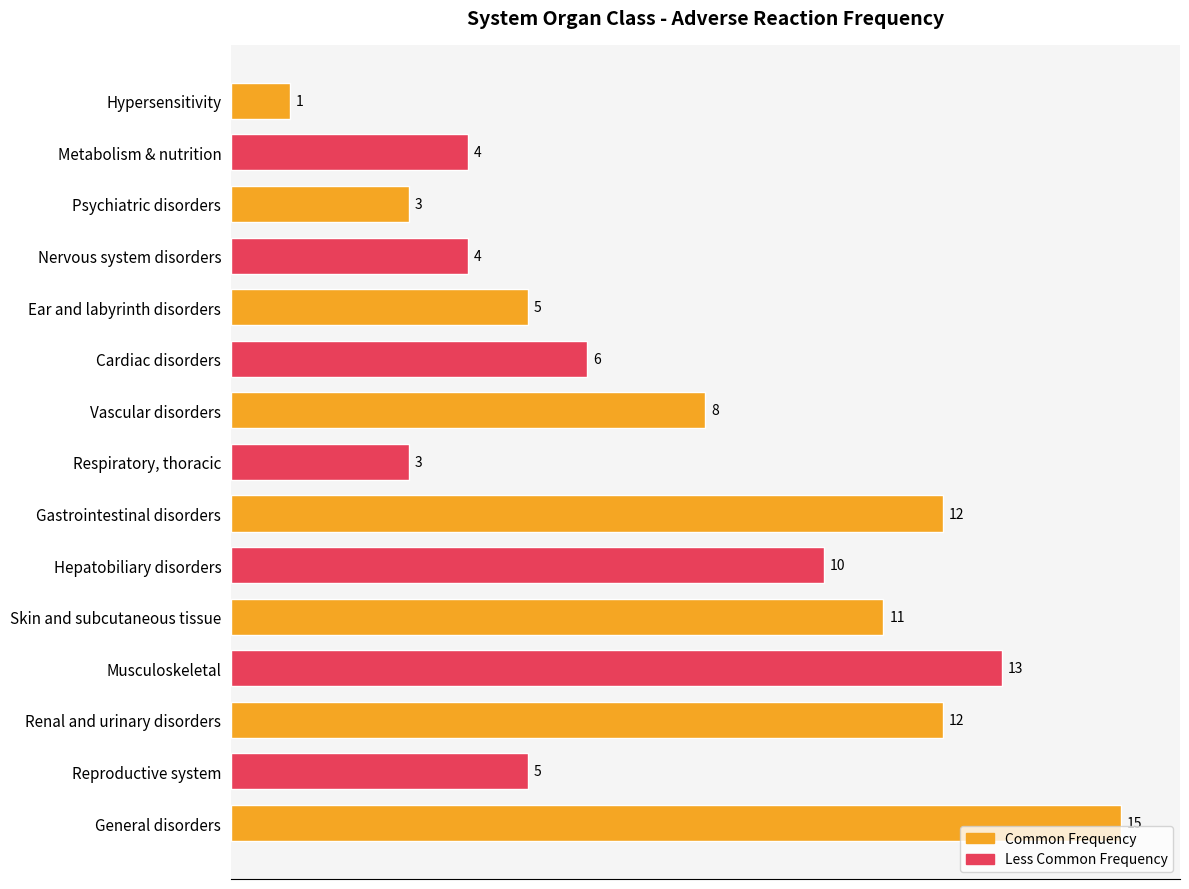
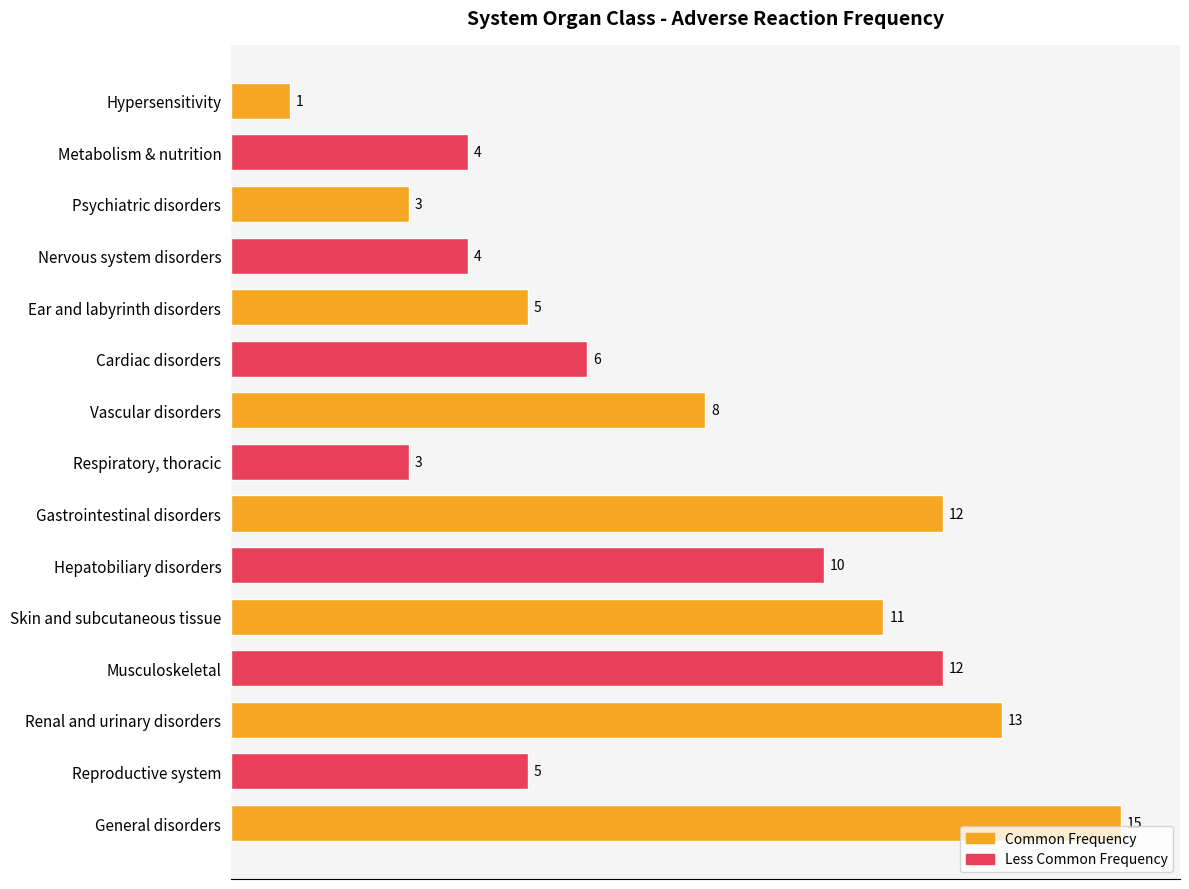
Musculoskeletal: 13 -> 12
Renal and urinary disorders: 12 -> 13
